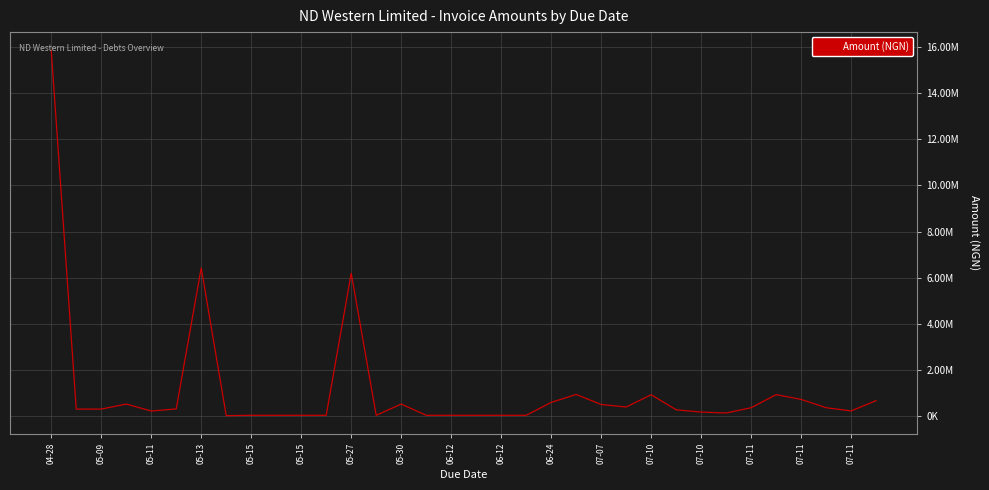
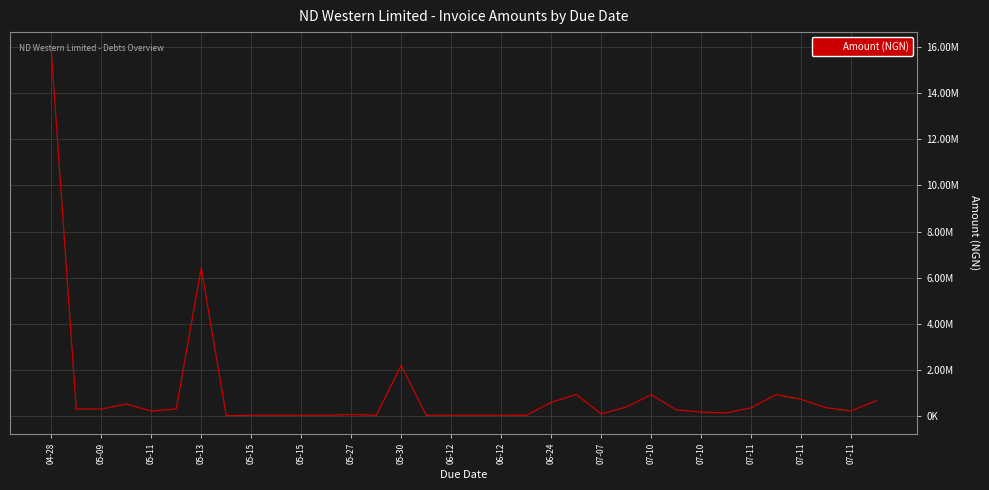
05-27: 6200000 -> 100000
05-30: 500000 -> 2200000
07-07: 500000 -> 100000
